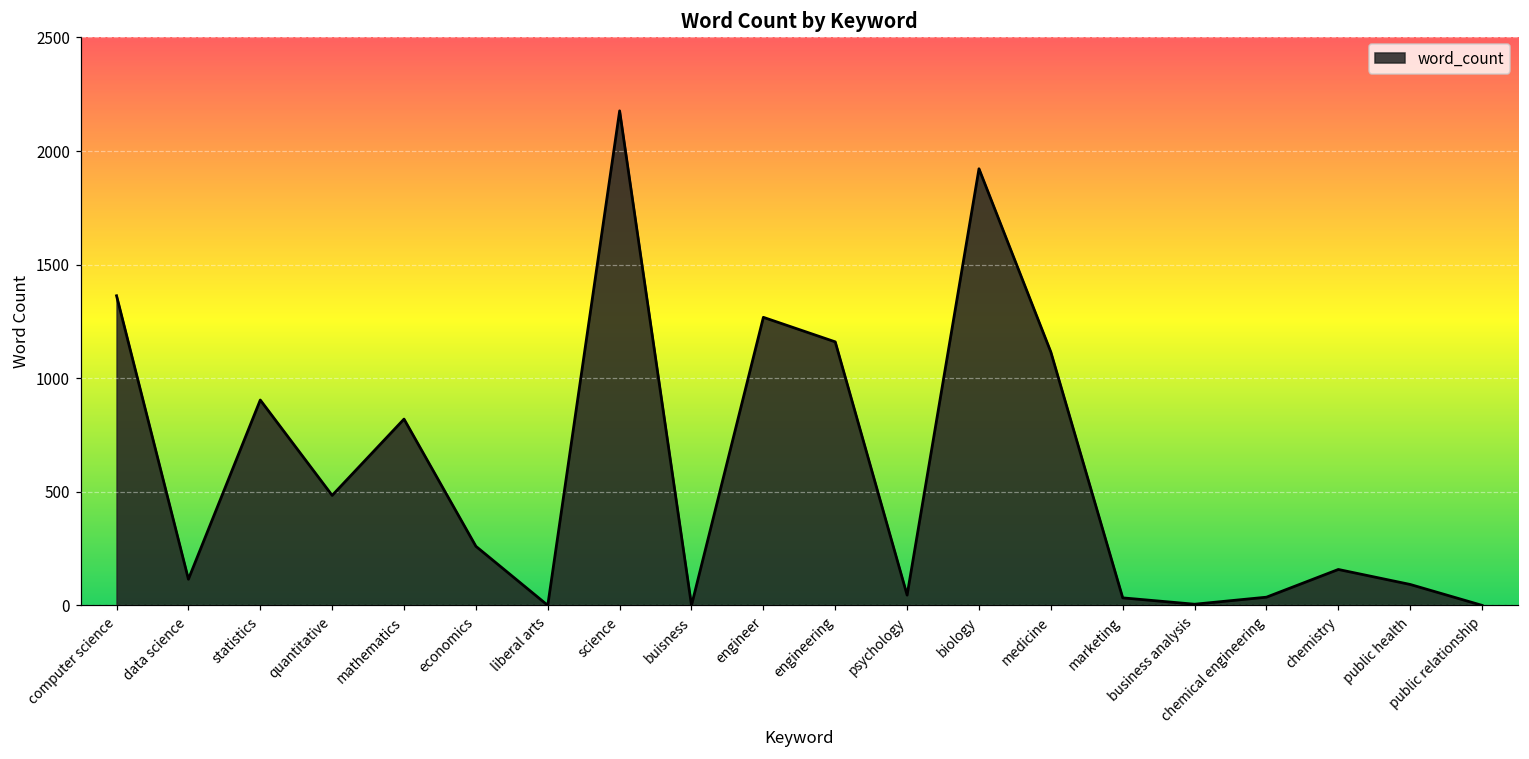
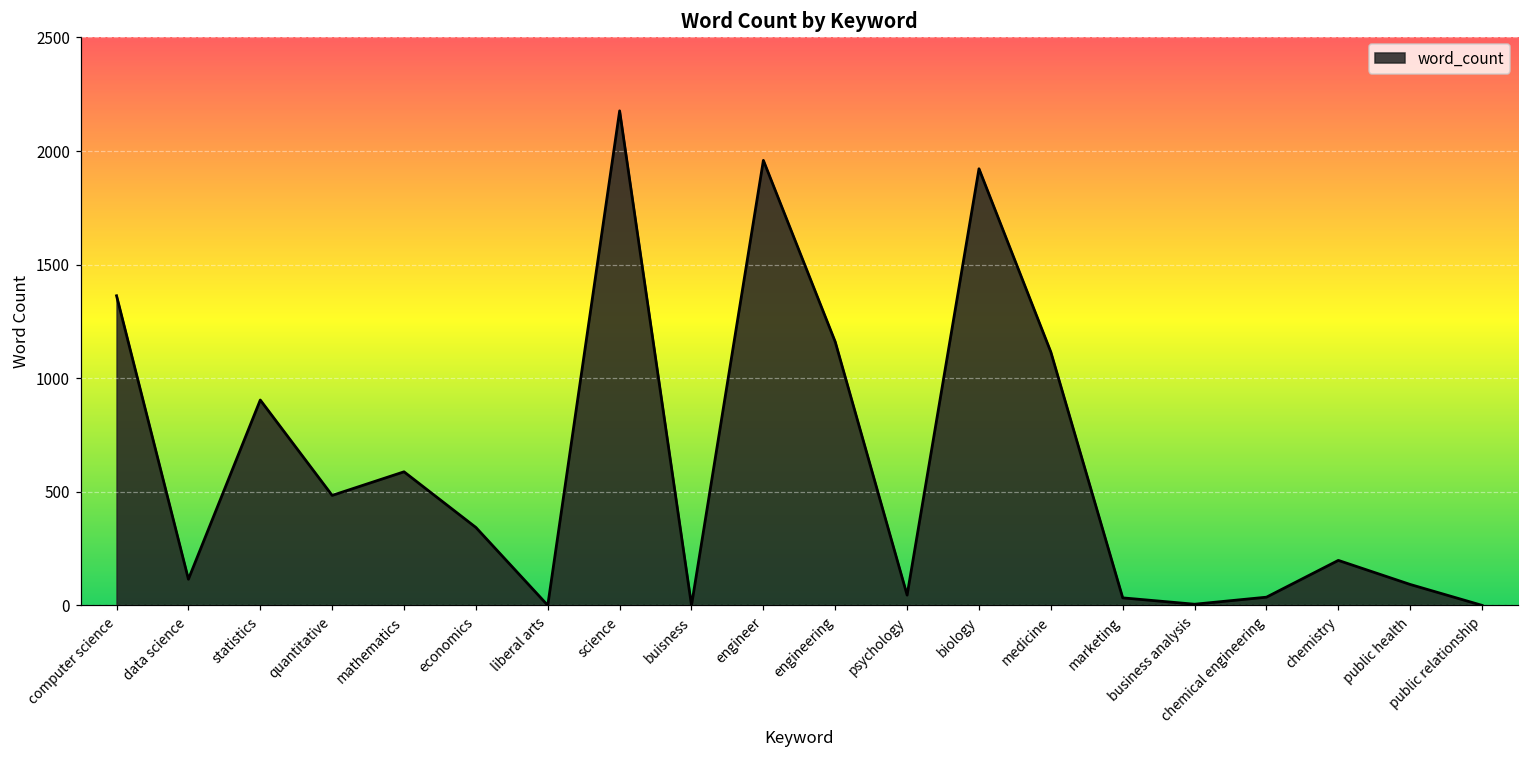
mathematics: 820 -> 590
economics: 260 -> 340
engineer: 1270 -> 1960
chemistry: 160 -> 200
